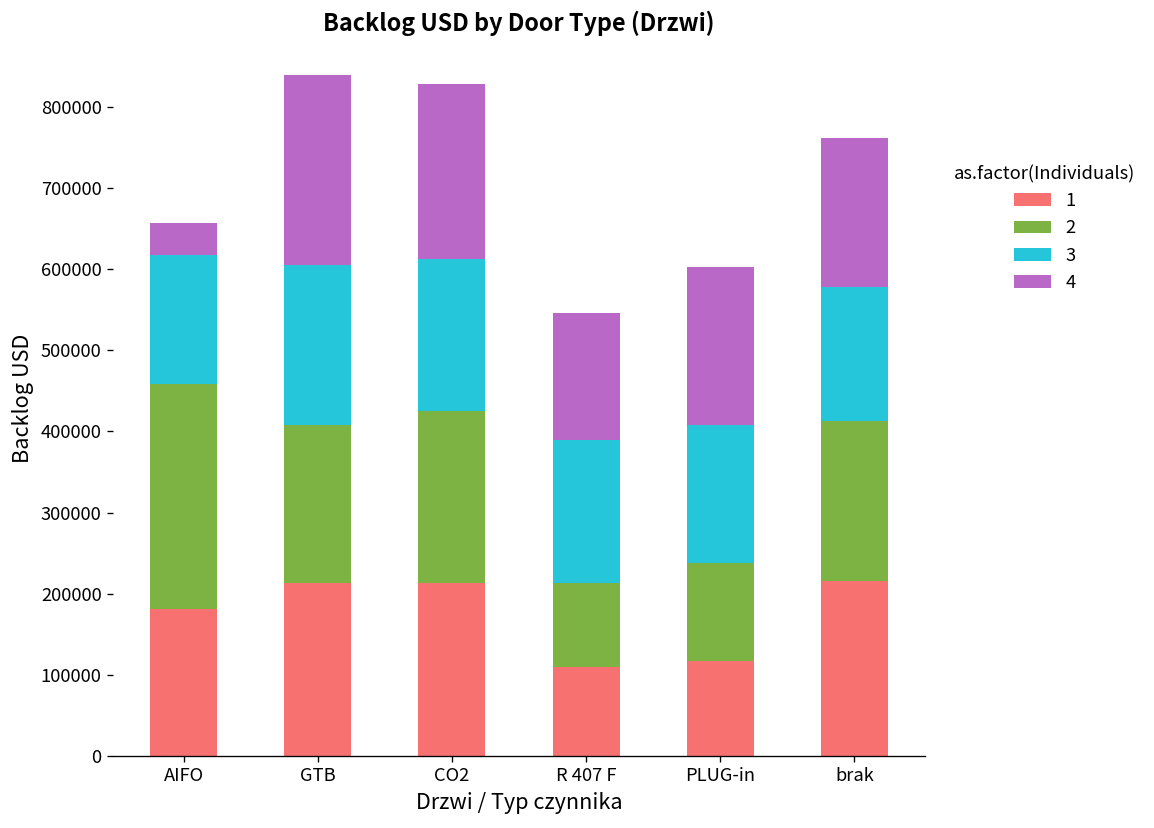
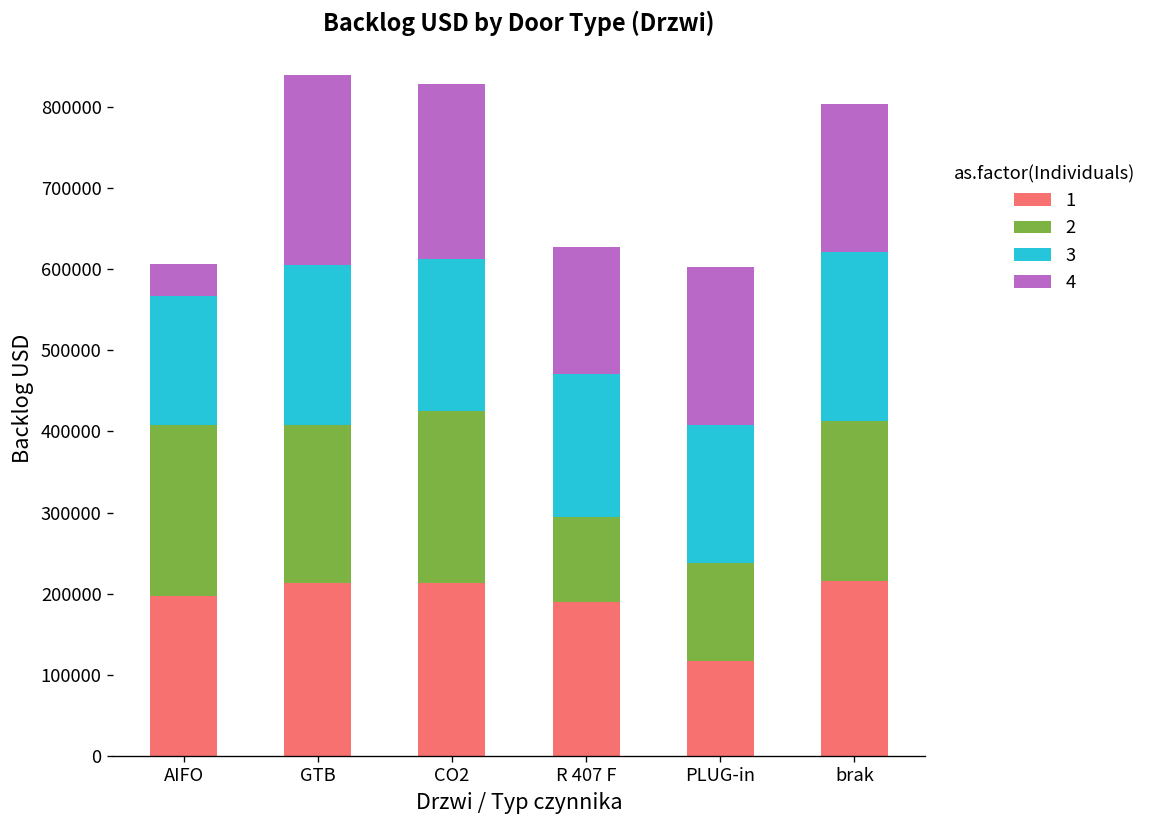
1, AIFO: 180000 -> 200000
2, AIFO: 280000 -> 210000
1, R 407 F: 110000 -> 190000
3, brak: 170000 -> 210000
